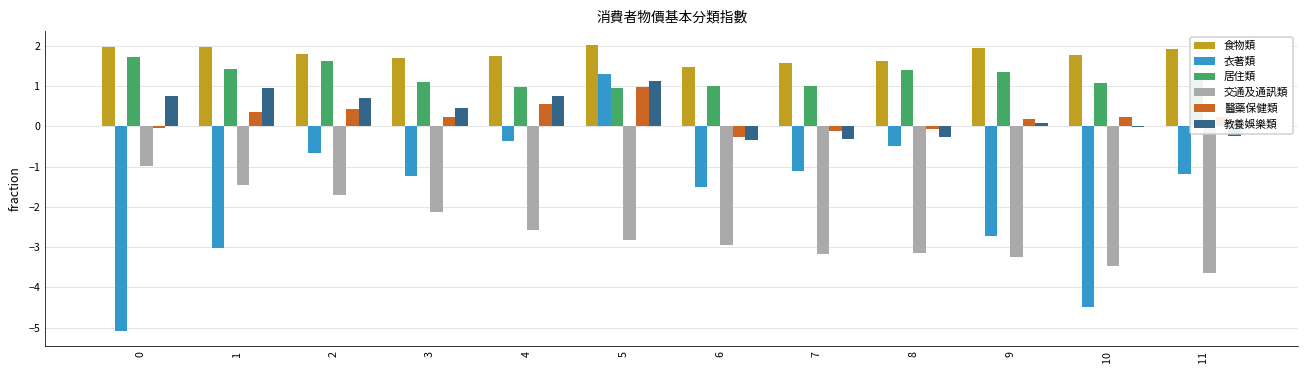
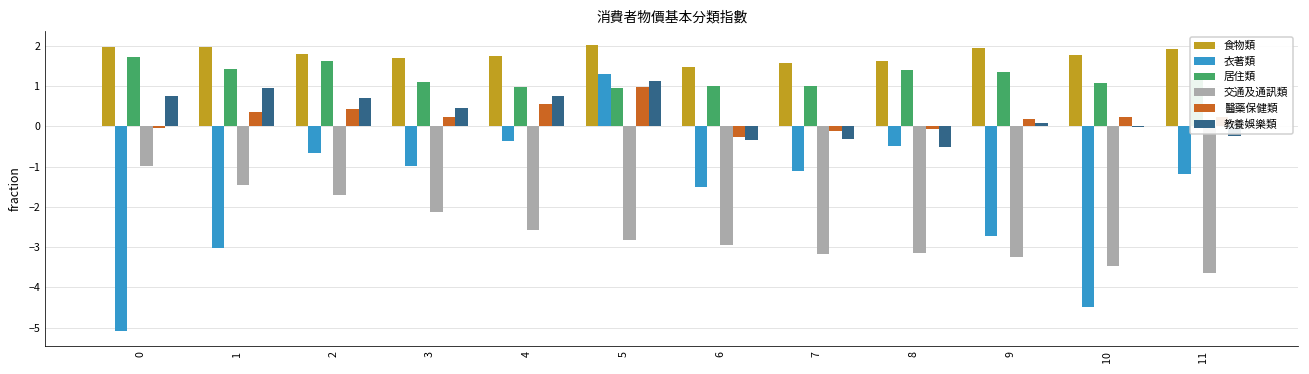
衣著類, 3: -1.2 -> -1.0
教養娛樂類, 8: -0.3 -> -0.5
